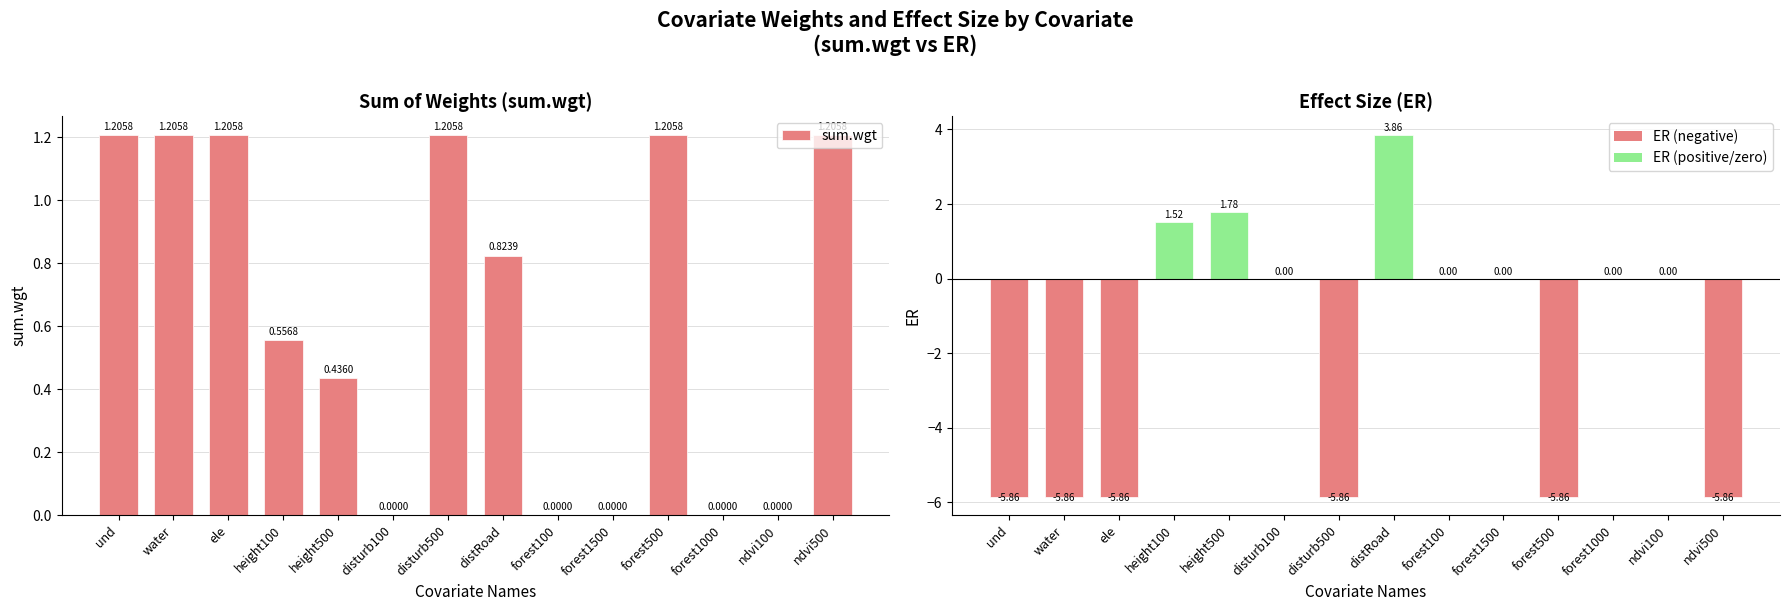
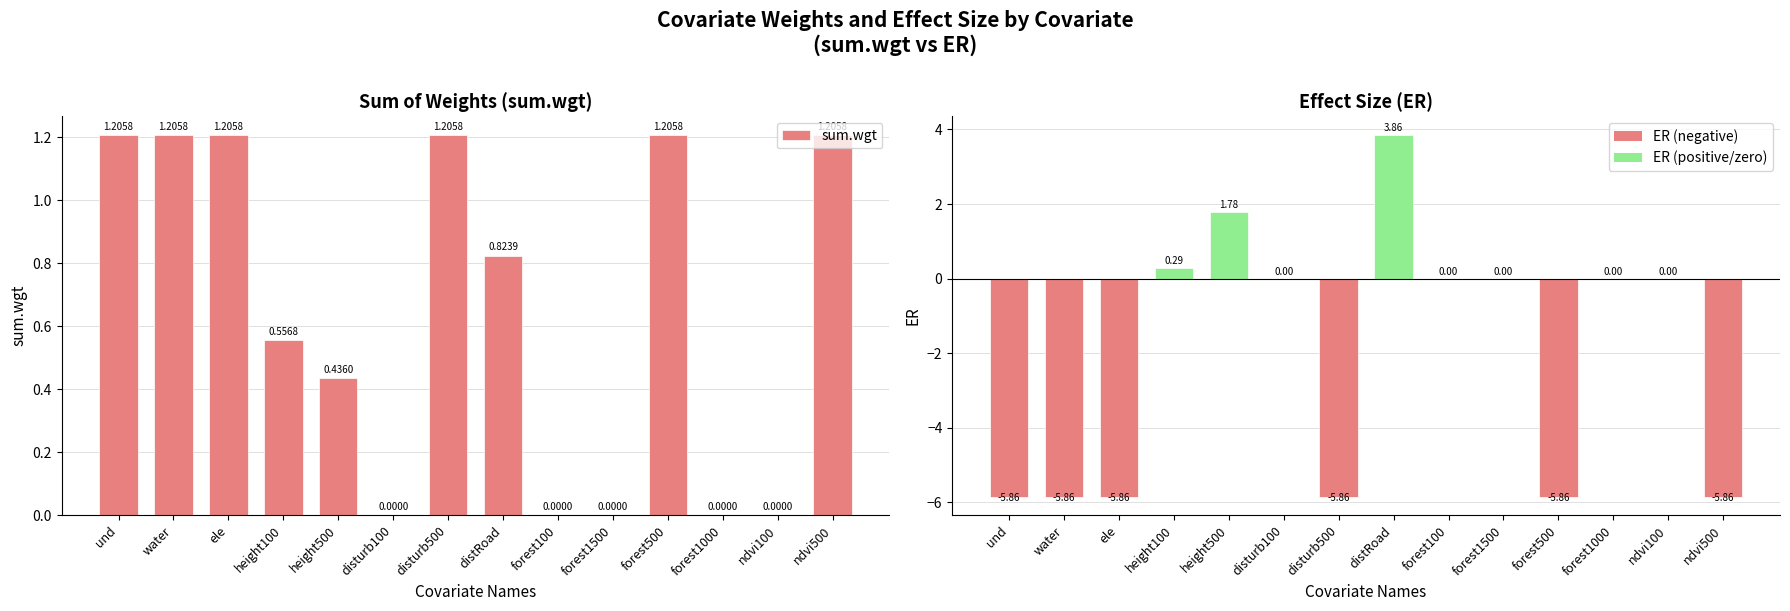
Effect Size (ER), height100: 1.52 -> 0.29
